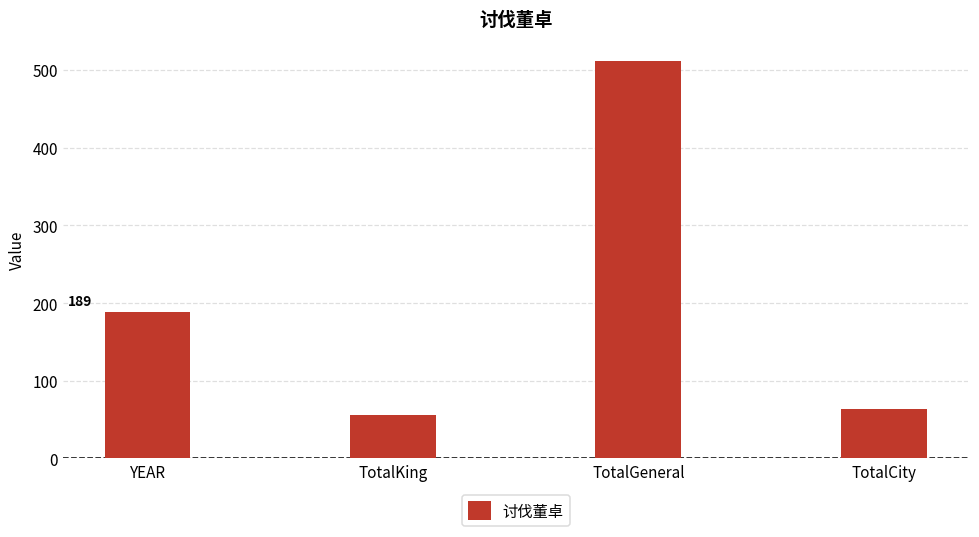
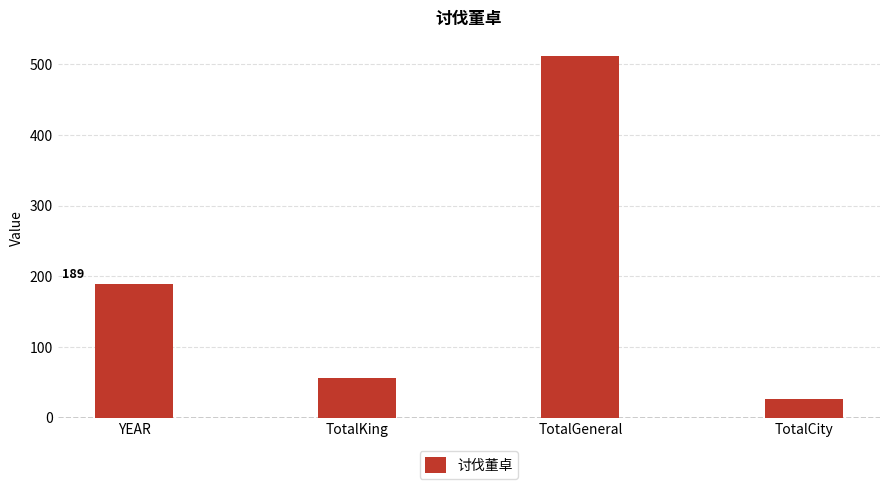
TotalCity: 60 -> 30
